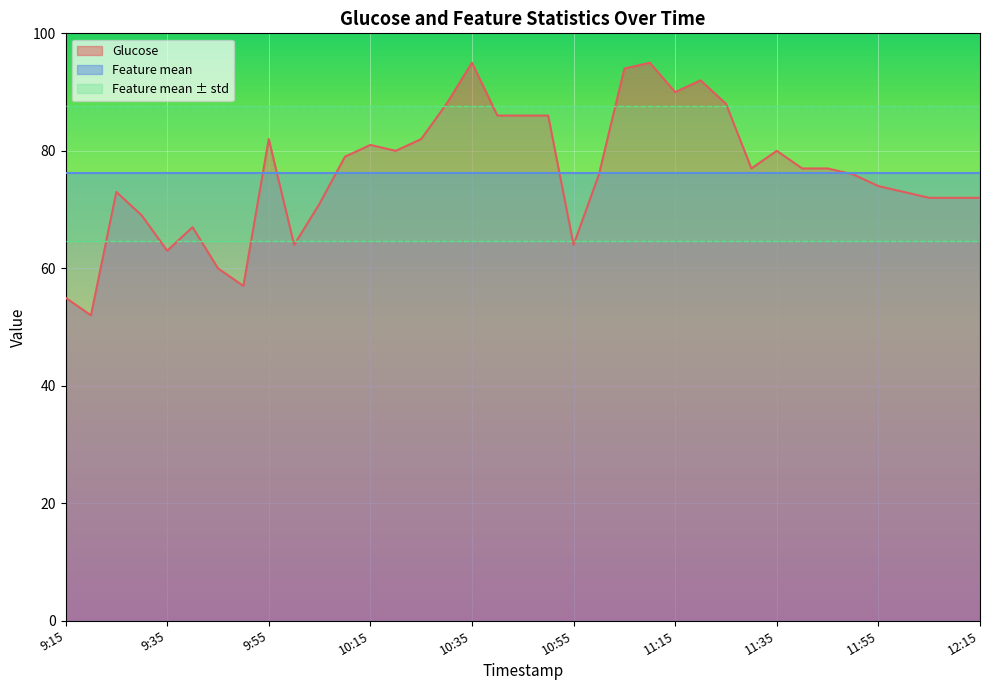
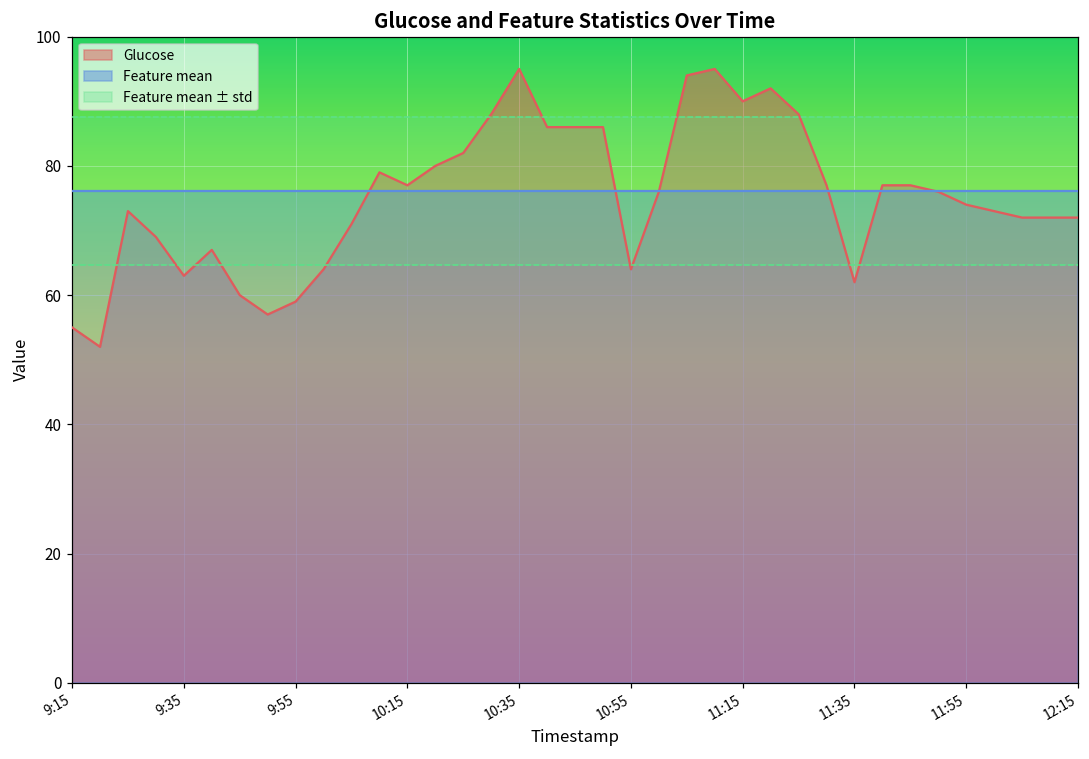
Glucose, 9:55: 82 -> 59
Glucose, 10:15: 81 -> 77
Glucose, 11:35: 80 -> 62
